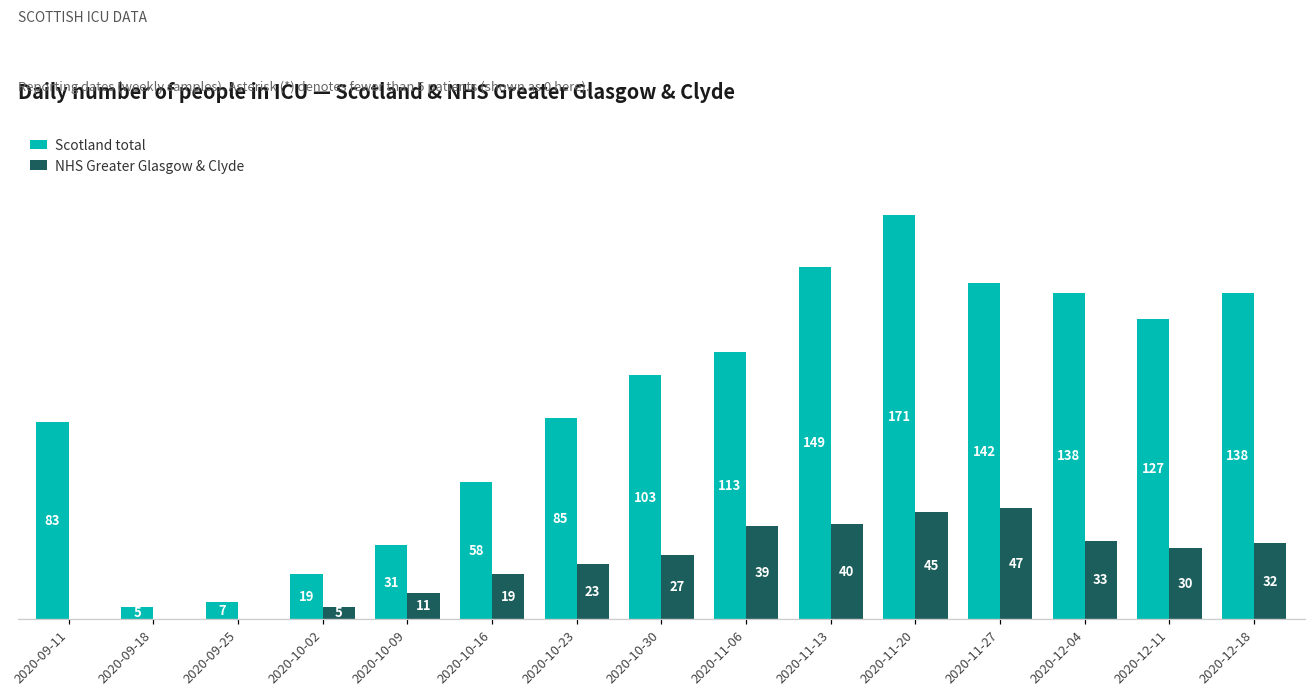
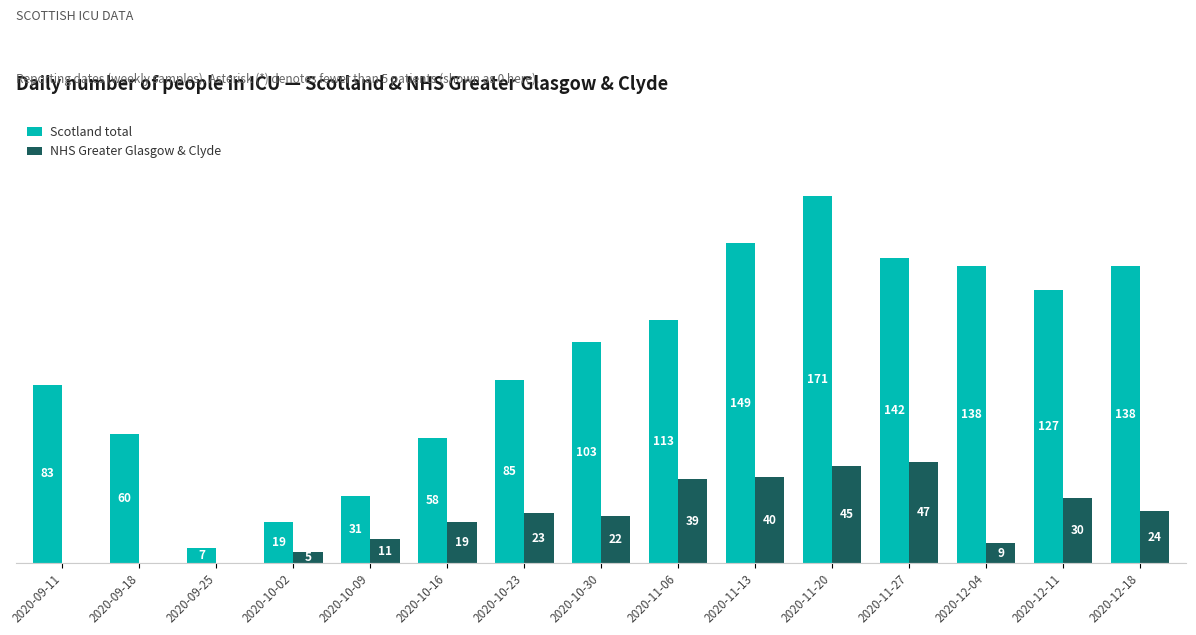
Scotland total, 2020-09-18: 5 -> 60
NHS Greater Glasgow & Clyde, 2020-10-30: 27 -> 22
NHS Greater Glasgow & Clyde, 2020-12-04: 33 -> 9
NHS Greater Glasgow & Clyde, 2020-12-18: 32 -> 24
